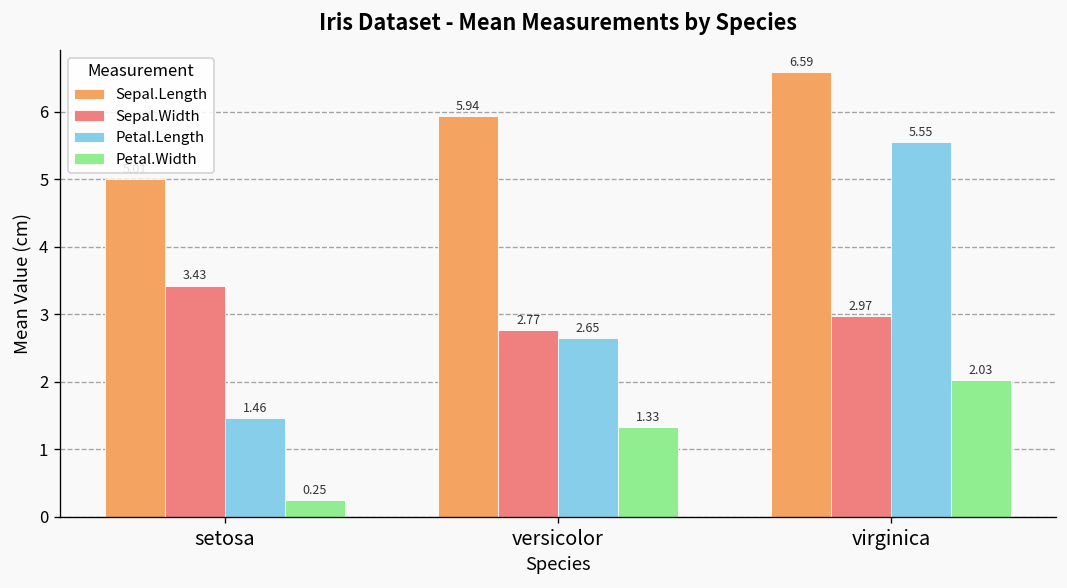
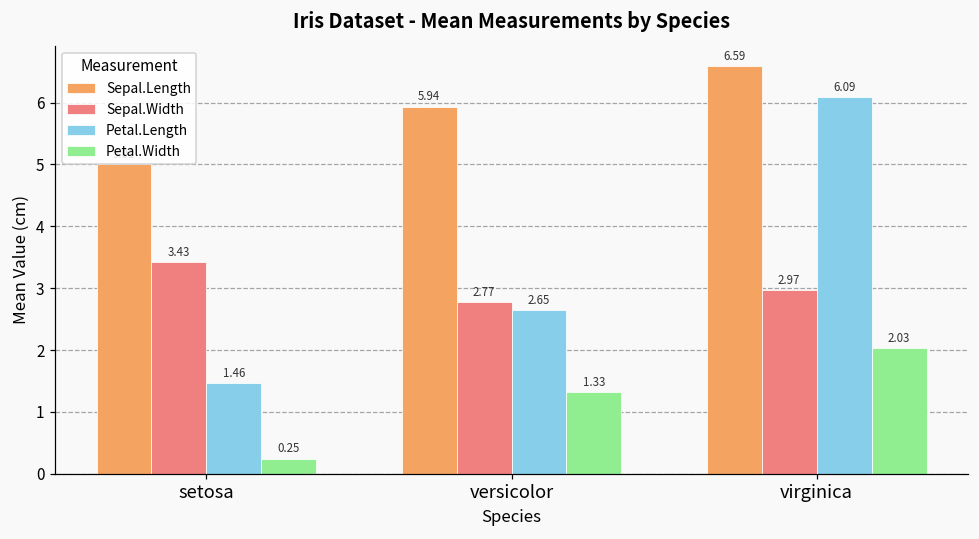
Petal.Length, virginica: 5.55 -> 6.09
